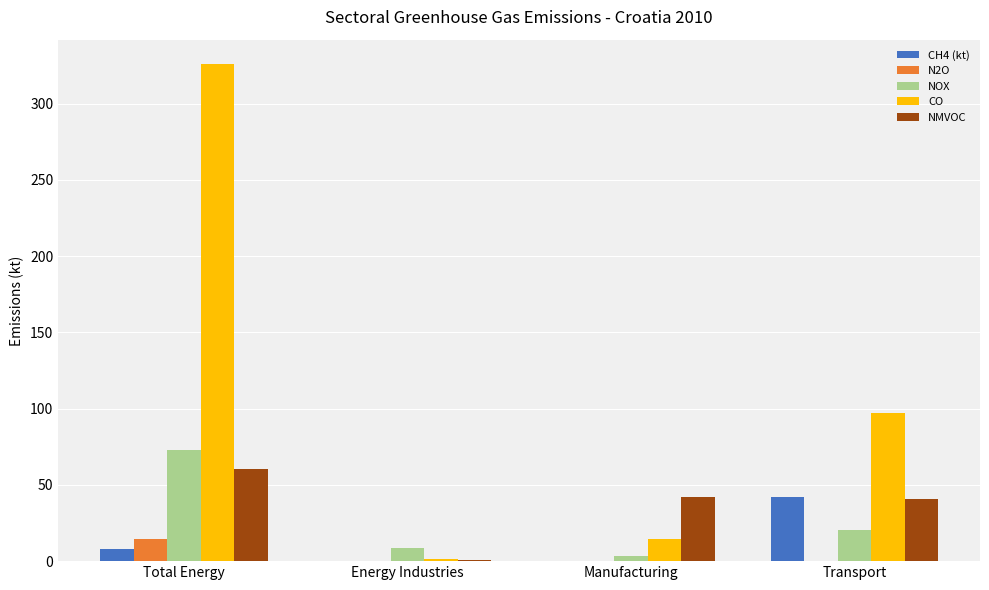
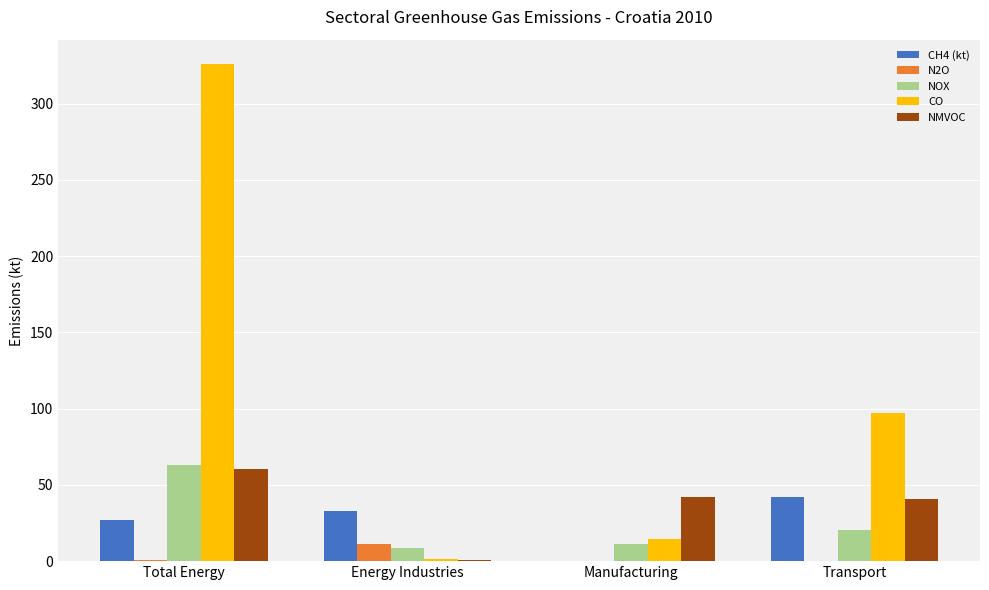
CH4 (kt), Total Energy: 8 -> 27
N2O, Total Energy: 14 -> 1
NOX, Total Energy: 73 -> 63
CH4 (kt), Energy Industries: 0 -> 33
N2O, Energy Industries: 0 -> 11
NOX, Manufacturing: 3 -> 11
